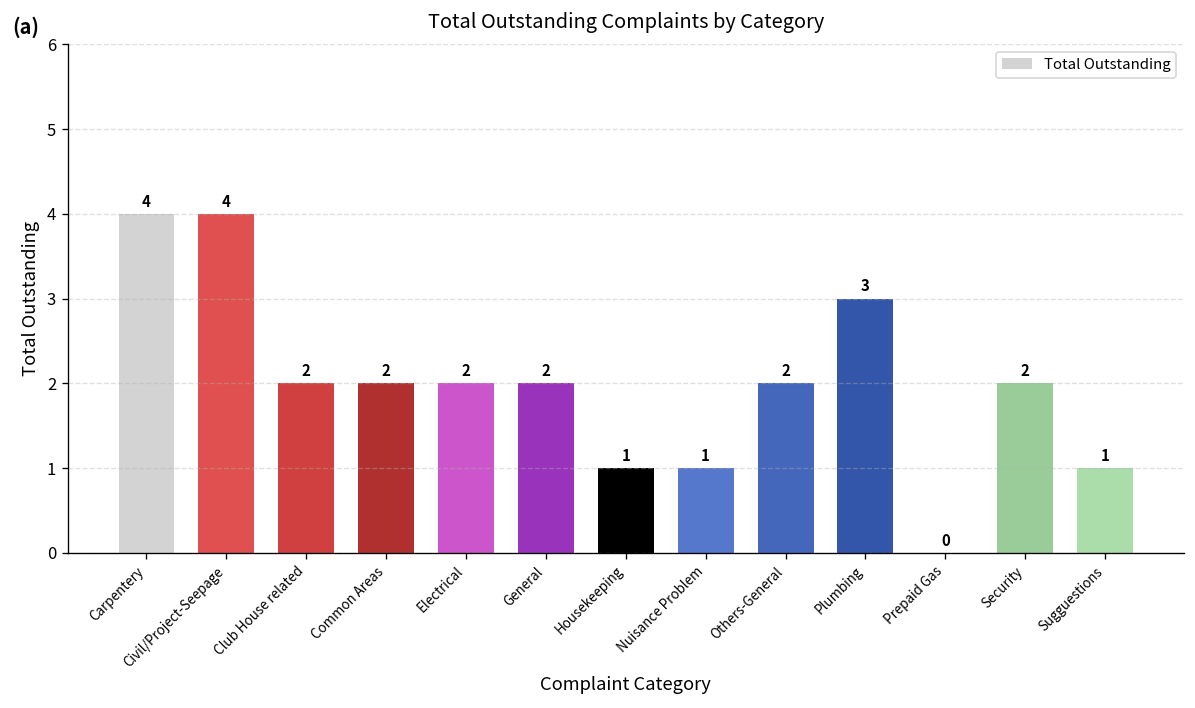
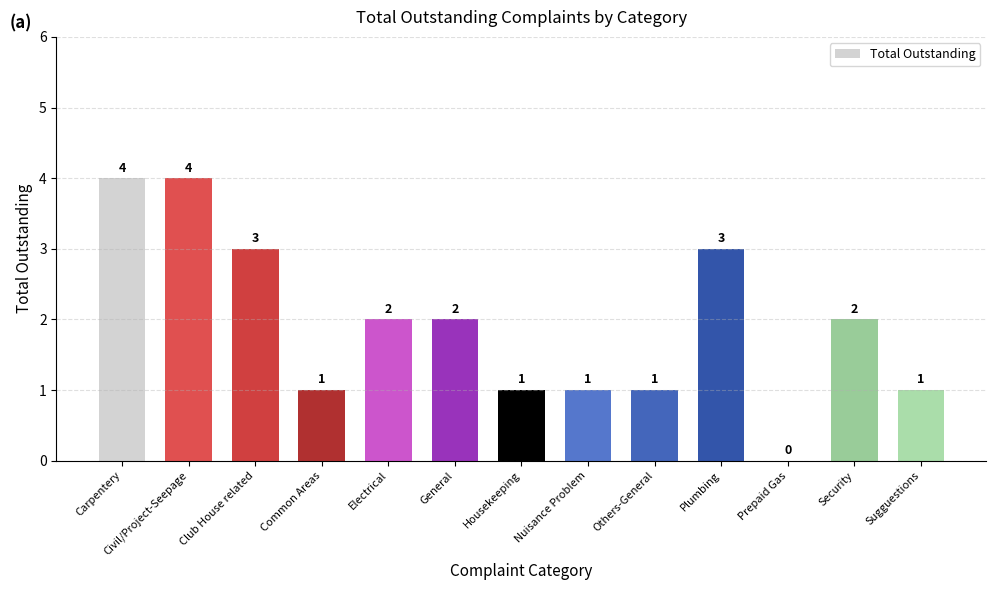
Club House related: 2 -> 3
Common Areas: 2 -> 1
Others-General: 2 -> 1
